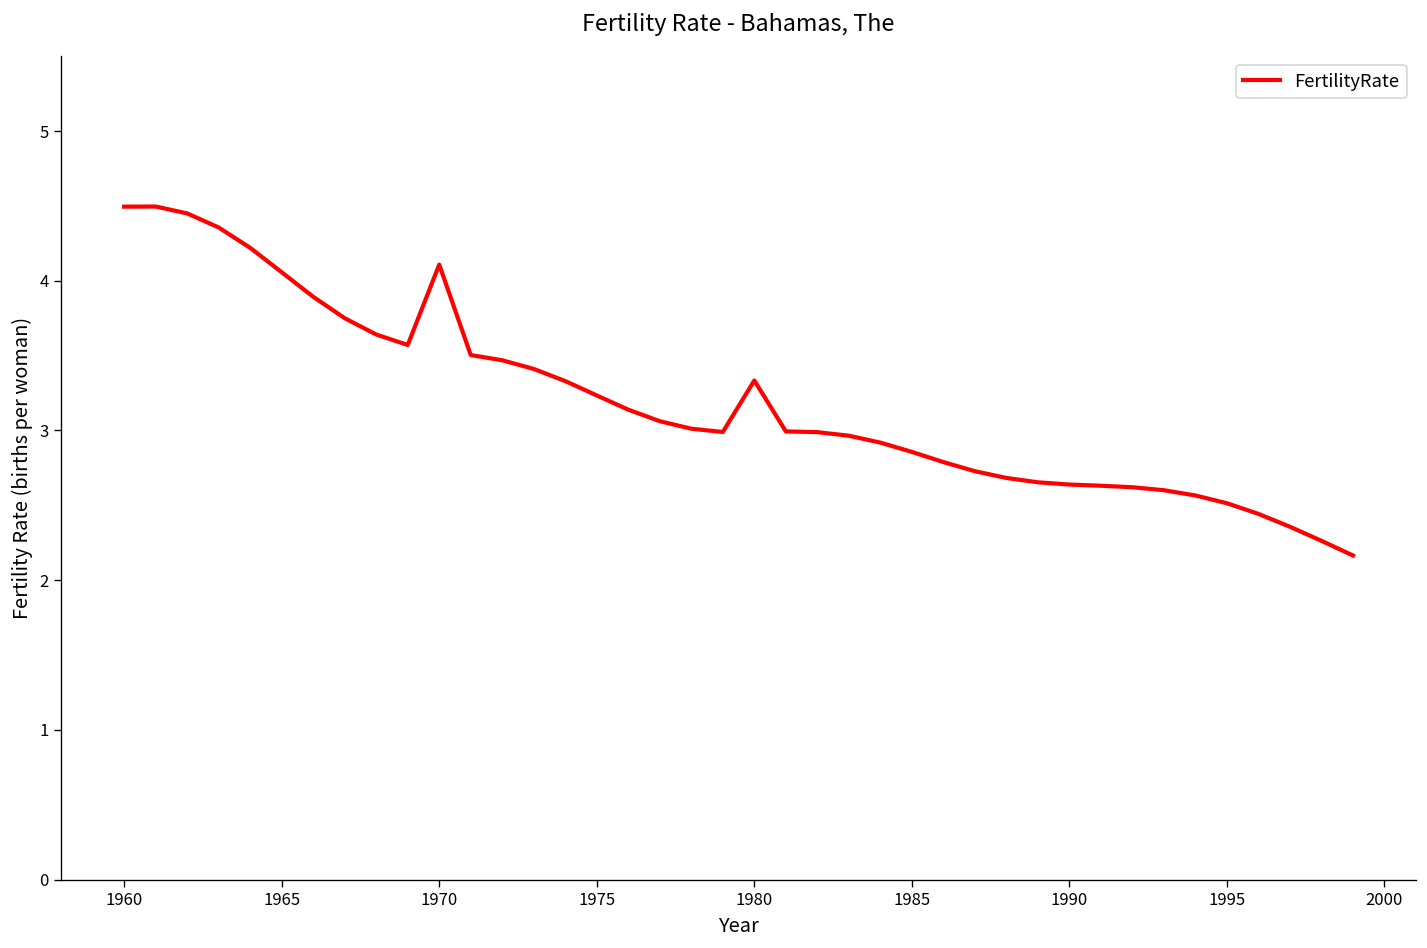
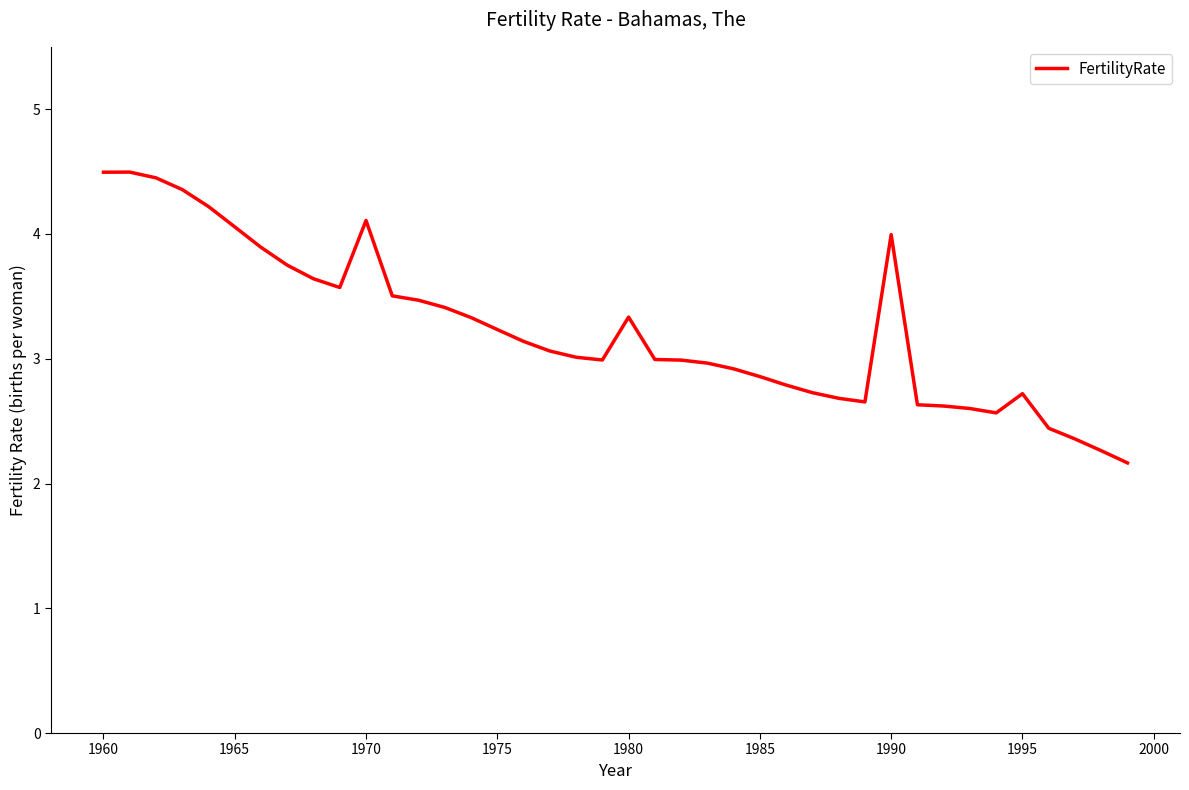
1990: 2.64 -> 4.00
1995: 2.51 -> 2.72
